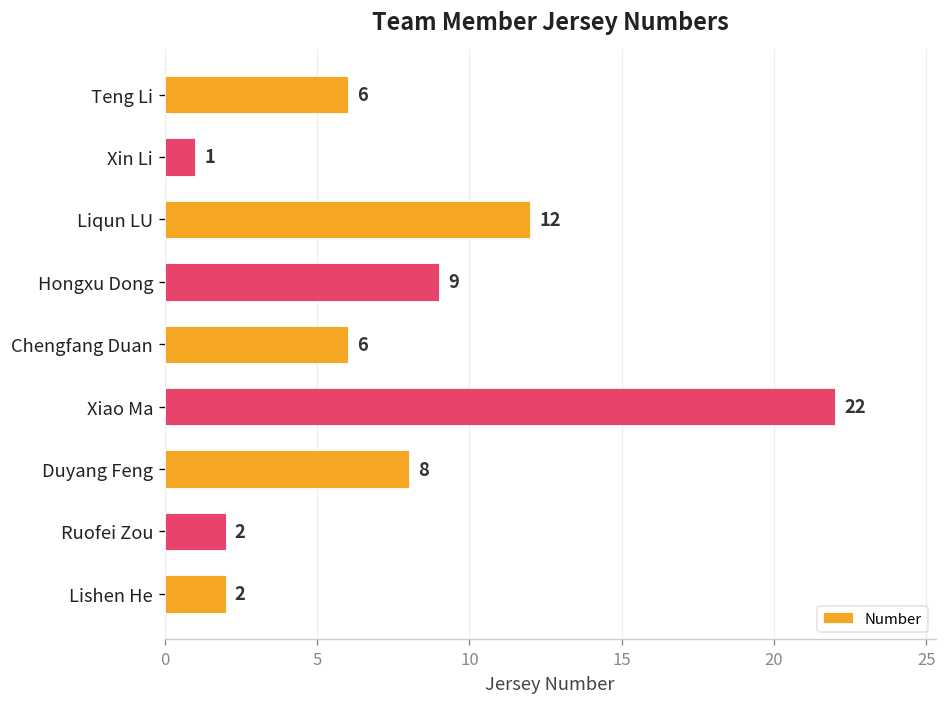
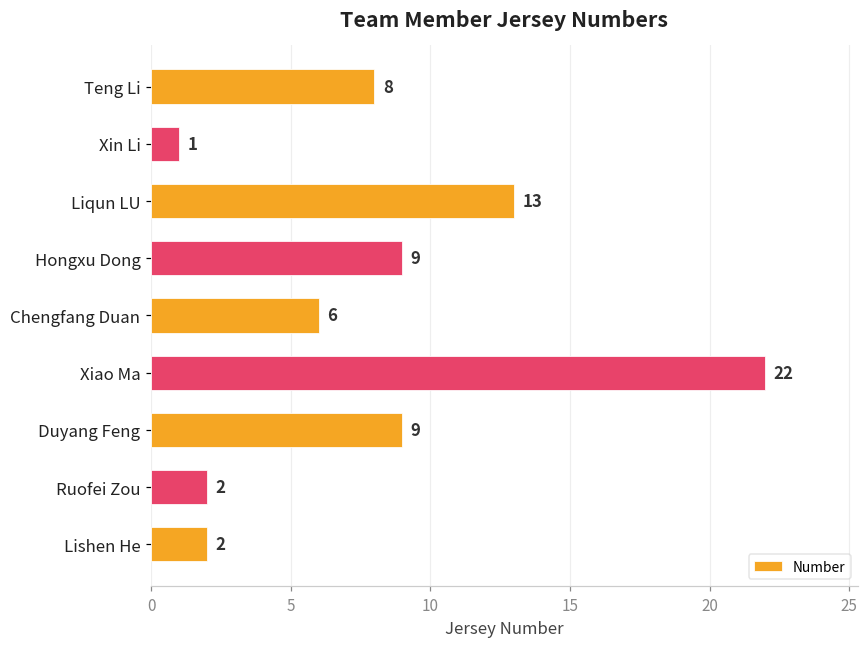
Teng Li: 6 -> 8
Liqun LU: 12 -> 13
Duyang Feng: 8 -> 9
